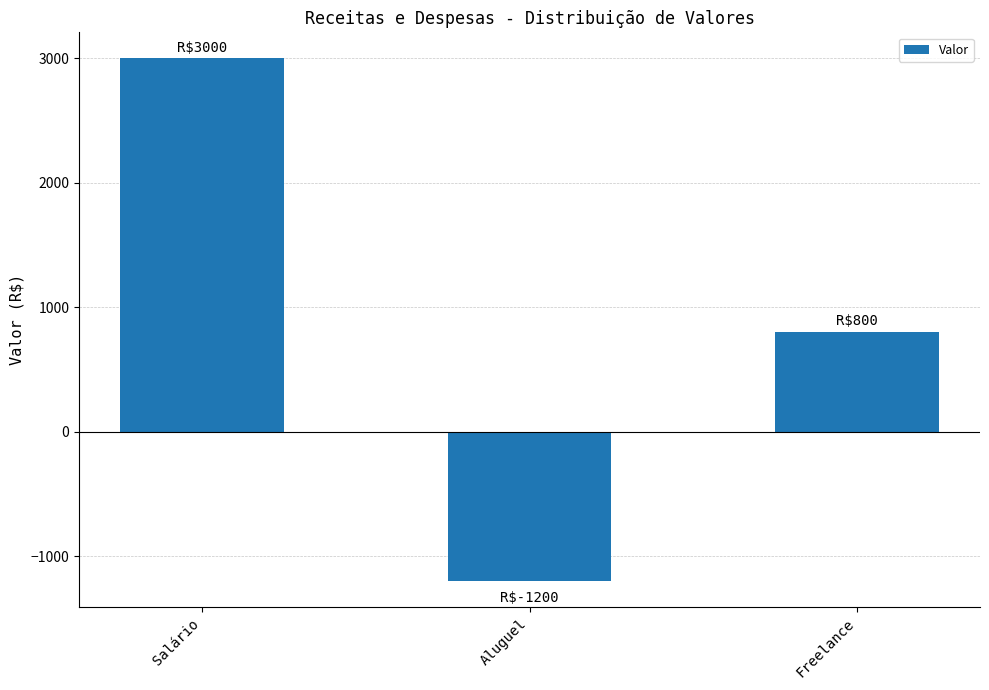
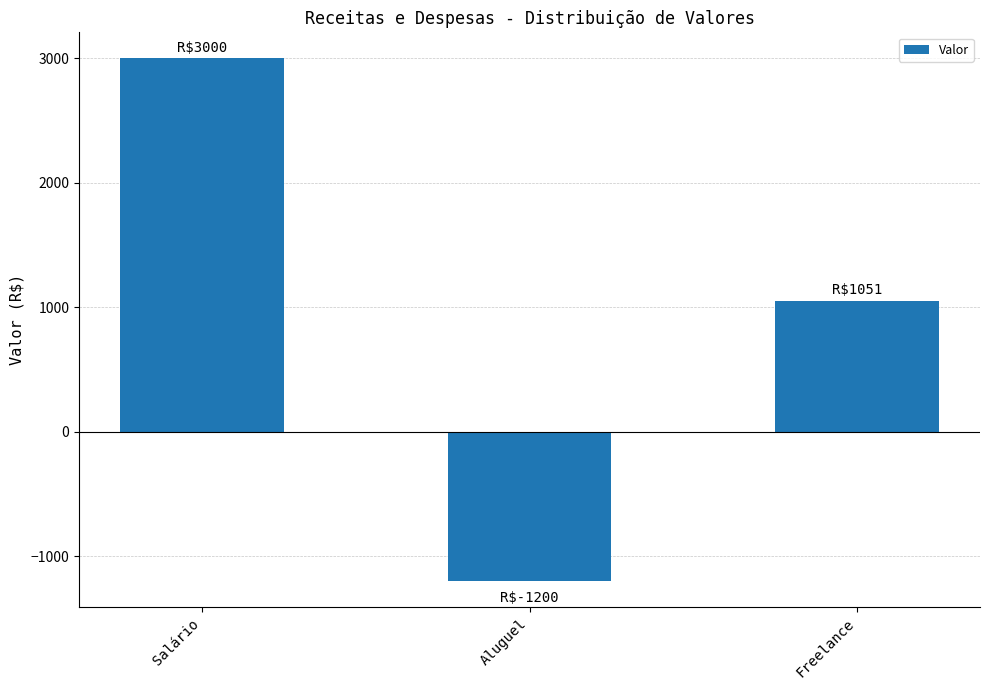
Freelance: $800 -> $1051
